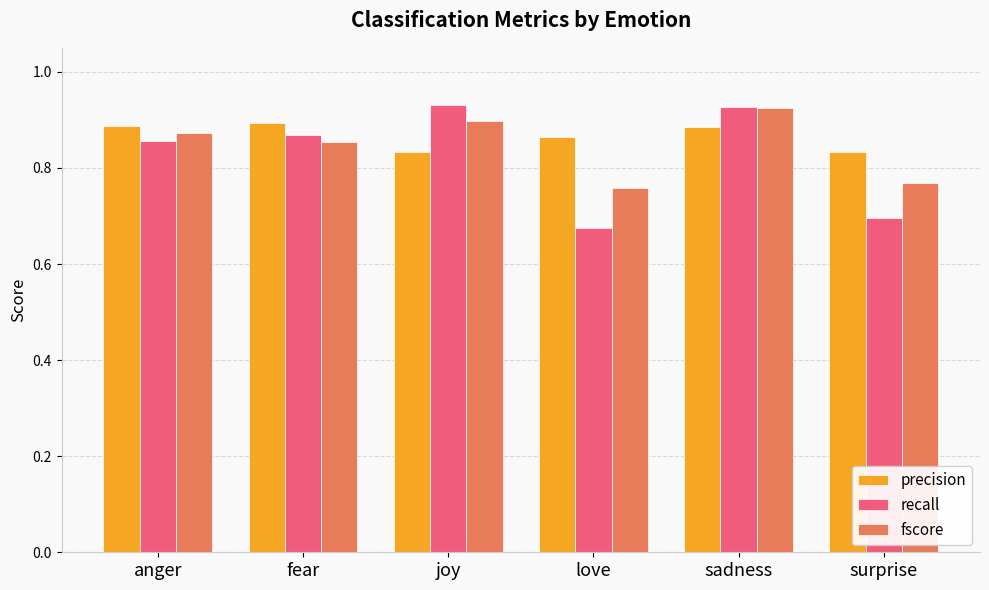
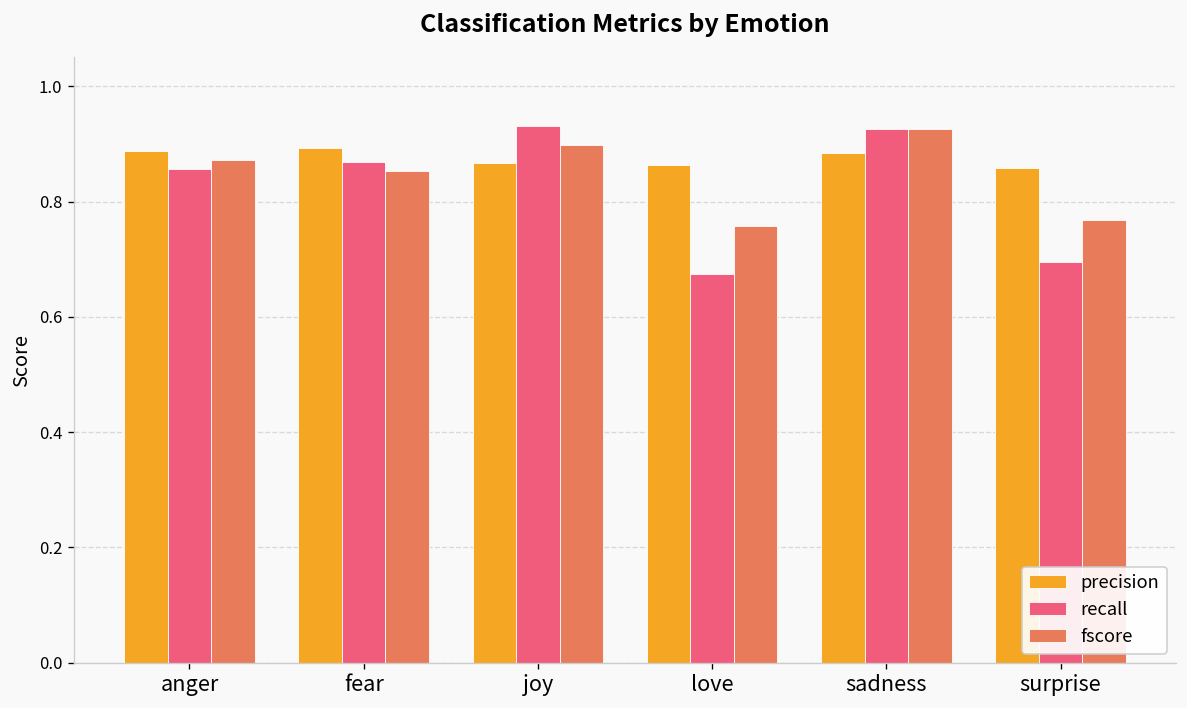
precision, joy: 0.83 -> 0.87
precision, surprise: 0.83 -> 0.86
